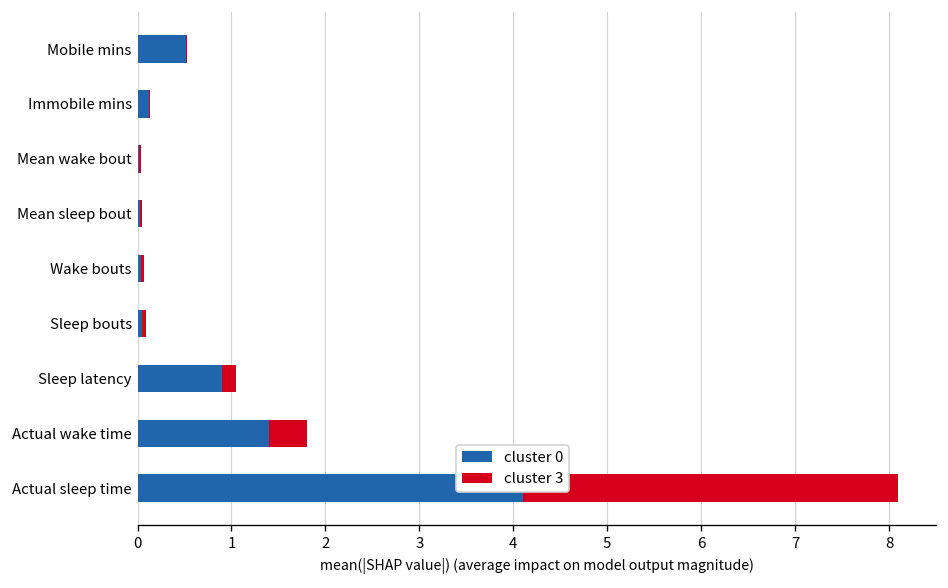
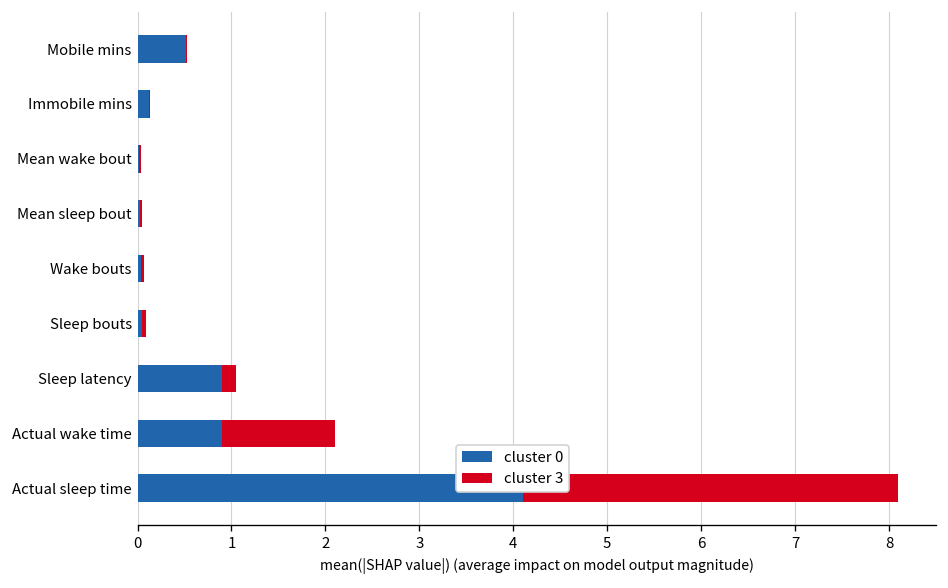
cluster 0, Actual wake time: 1.4 -> 0.9
cluster 3, Actual wake time: 0.4 -> 1.2
